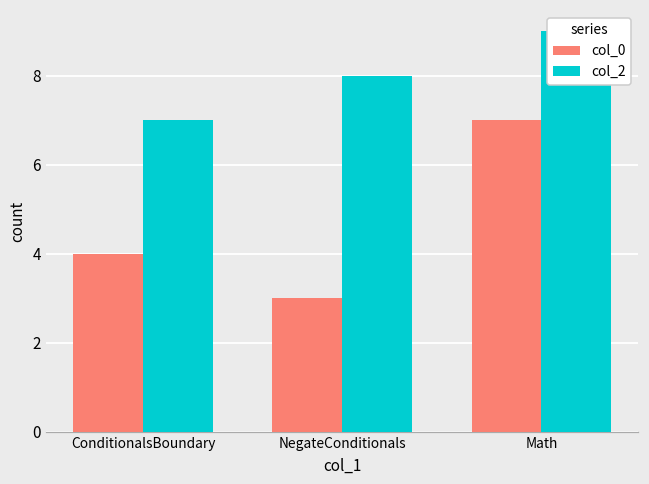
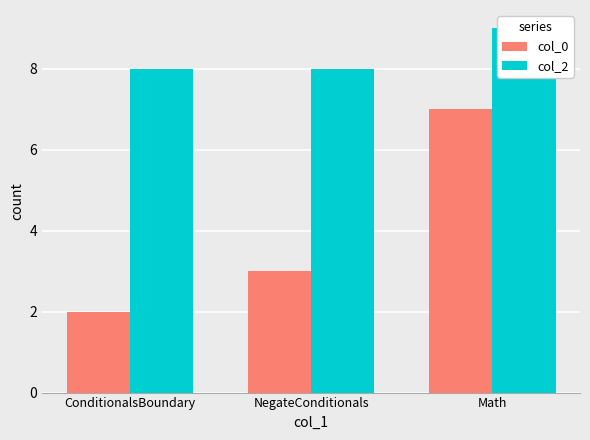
col_0, ConditionalsBoundary: 4 -> 2
col_2, ConditionalsBoundary: 7 -> 8
